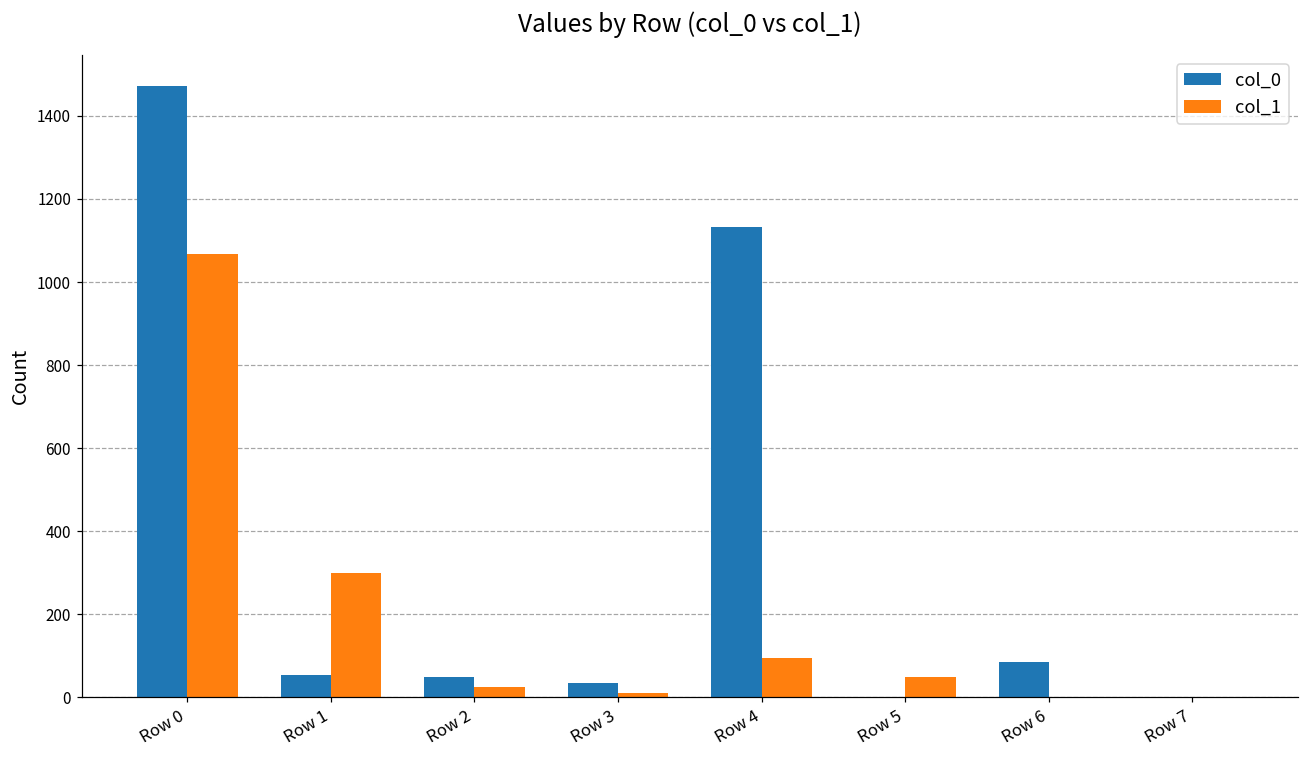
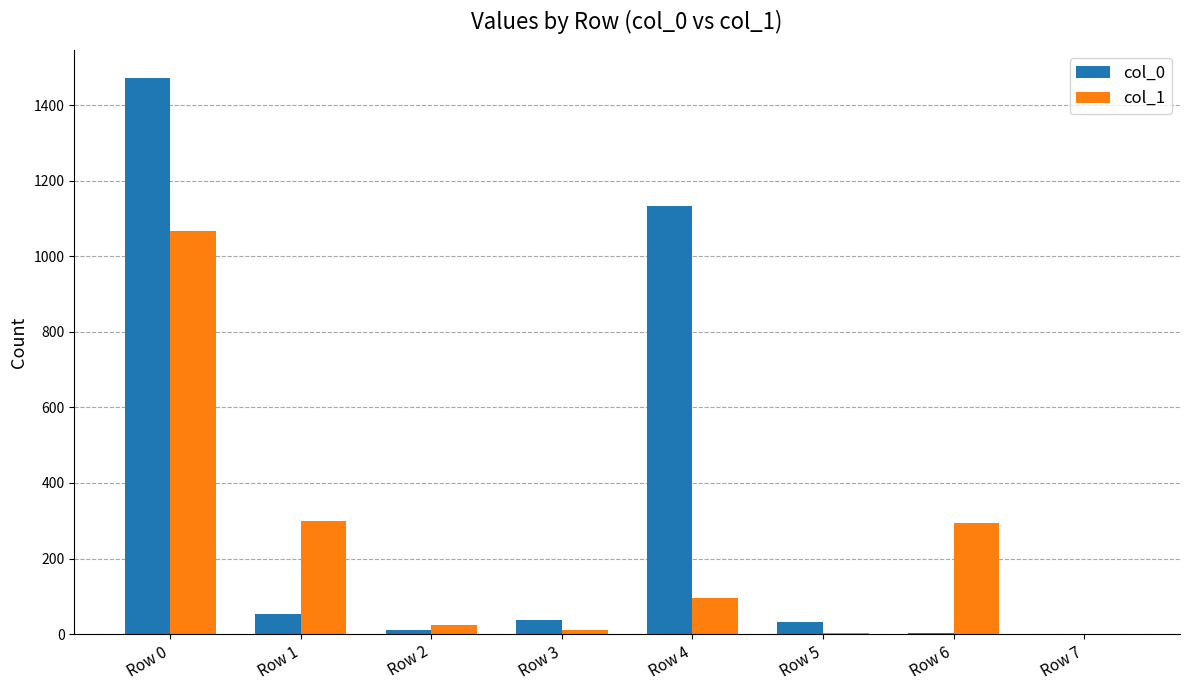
col_0, Row 2: 50 -> 10
col_0, Row 5: 0 -> 30
col_1, Row 5: 50 -> 0
col_0, Row 6: 90 -> 0
col_1, Row 6: 0 -> 290
